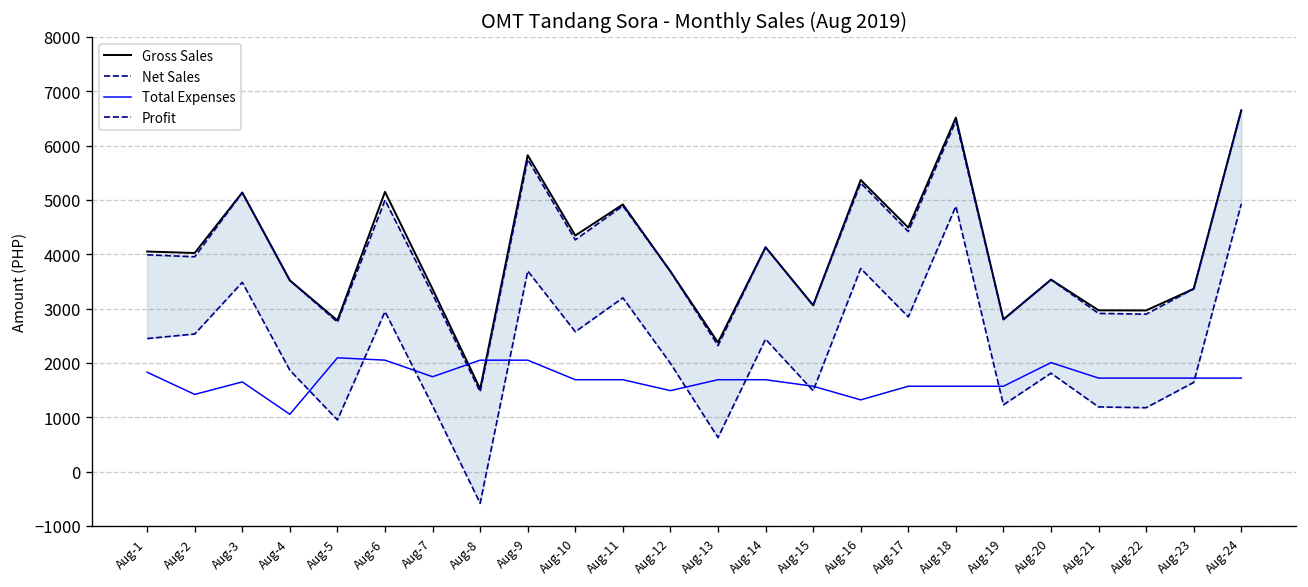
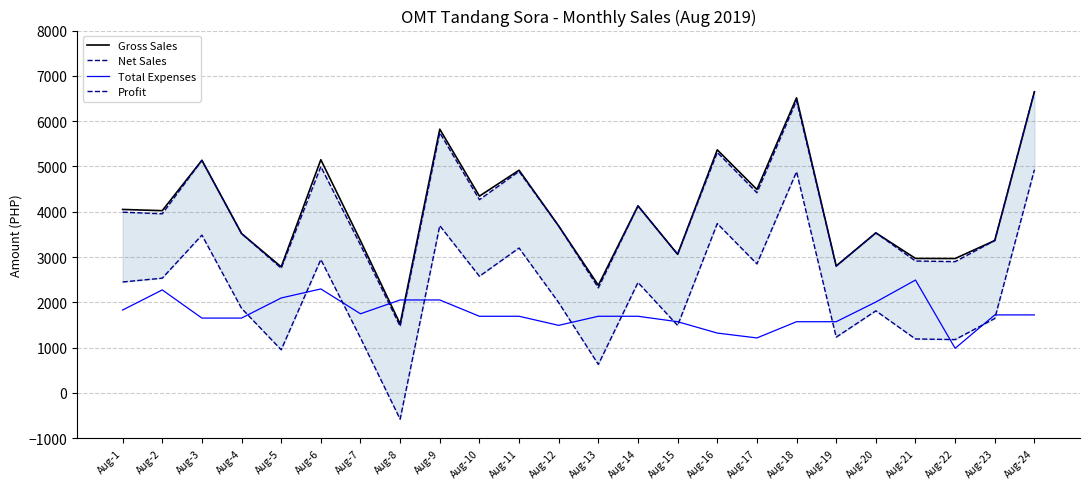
Total Expenses, Aug-2: 1400 -> 2300
Total Expenses, Aug-4: 1100 -> 1700
Total Expenses, Aug-6: 2100 -> 2300
Total Expenses, Aug-17: 1600 -> 1200
Total Expenses, Aug-21: 1700 -> 2500
Total Expenses, Aug-22: 1700 -> 1000
